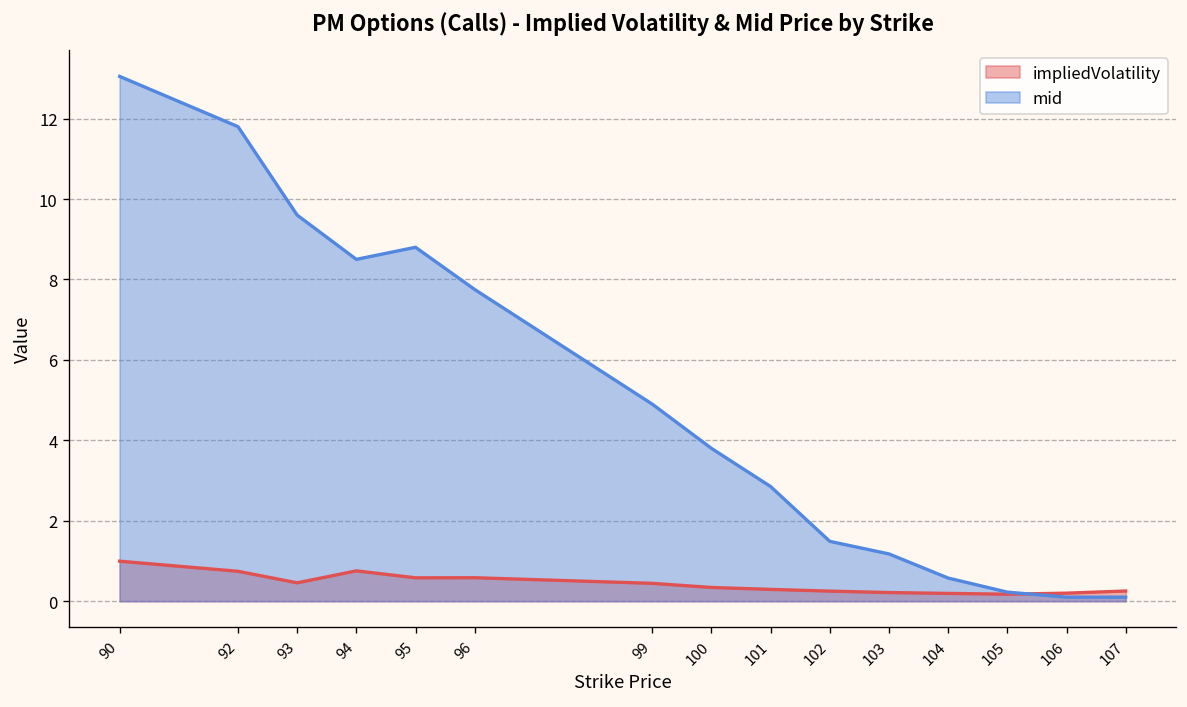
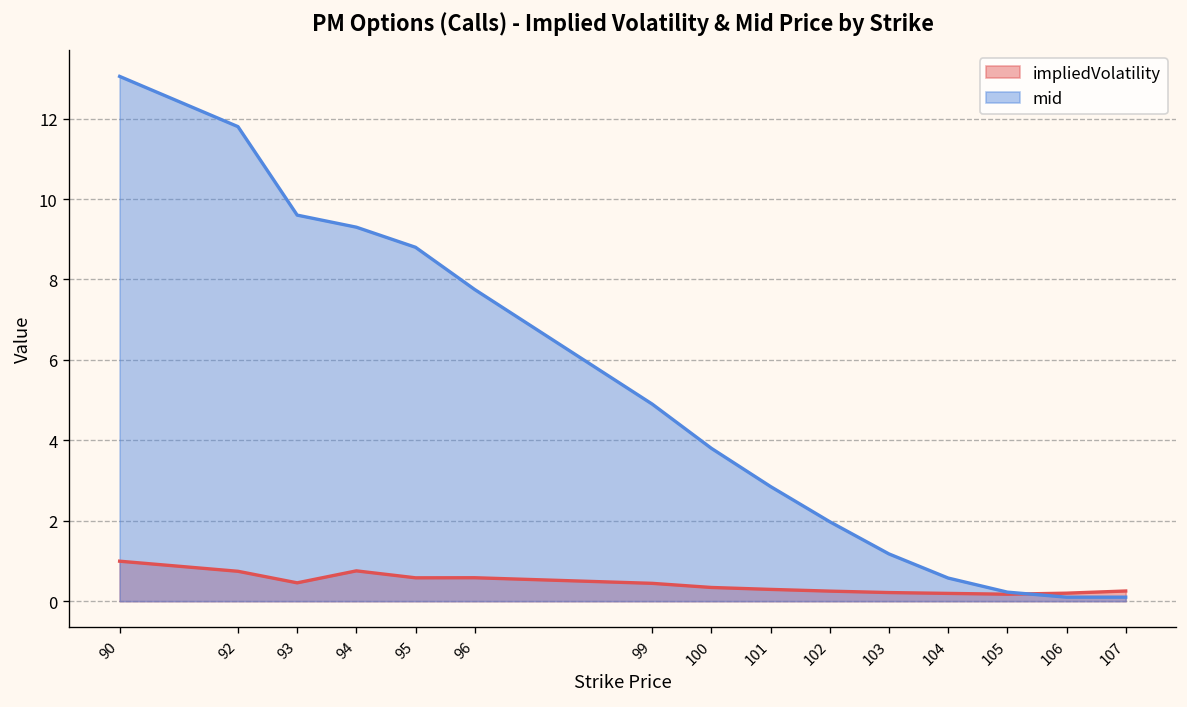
mid, 94: 8.5 -> 9.3
mid, 102: 1.5 -> 2.0
